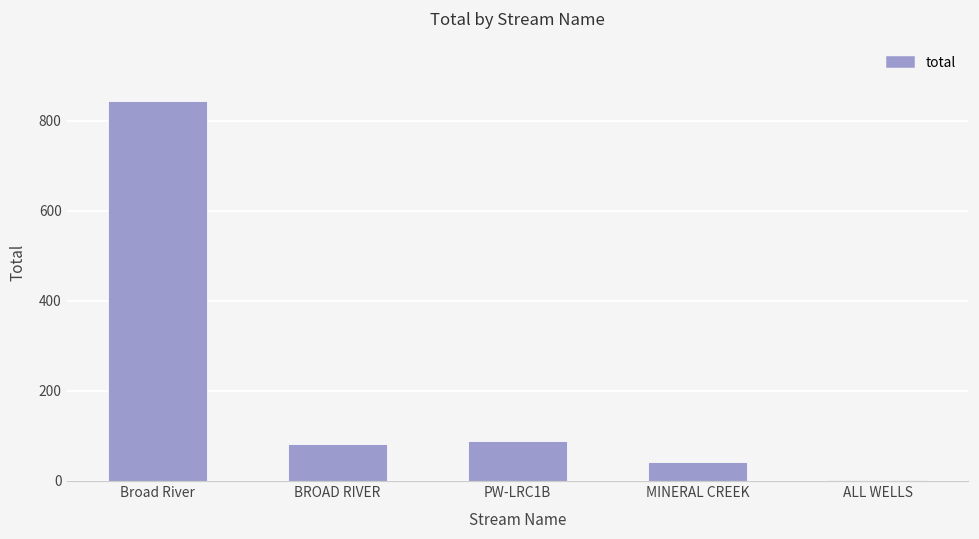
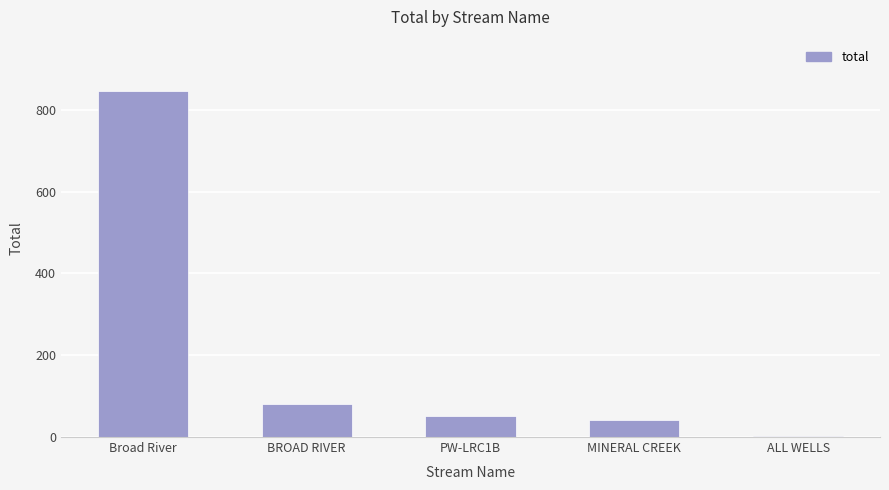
PW-LRC1B: 90 -> 50
